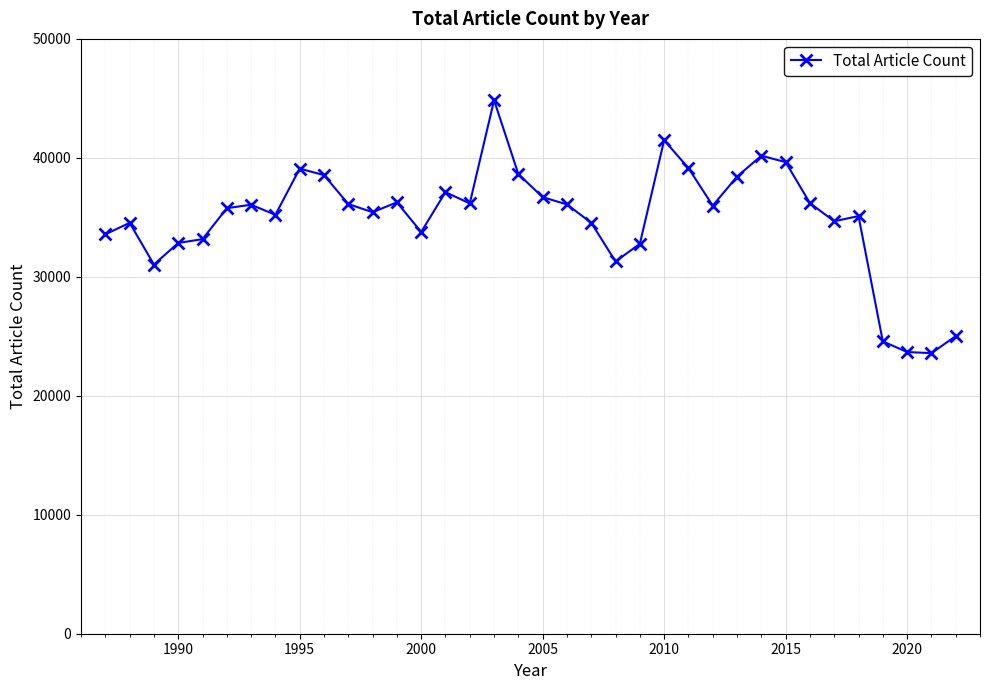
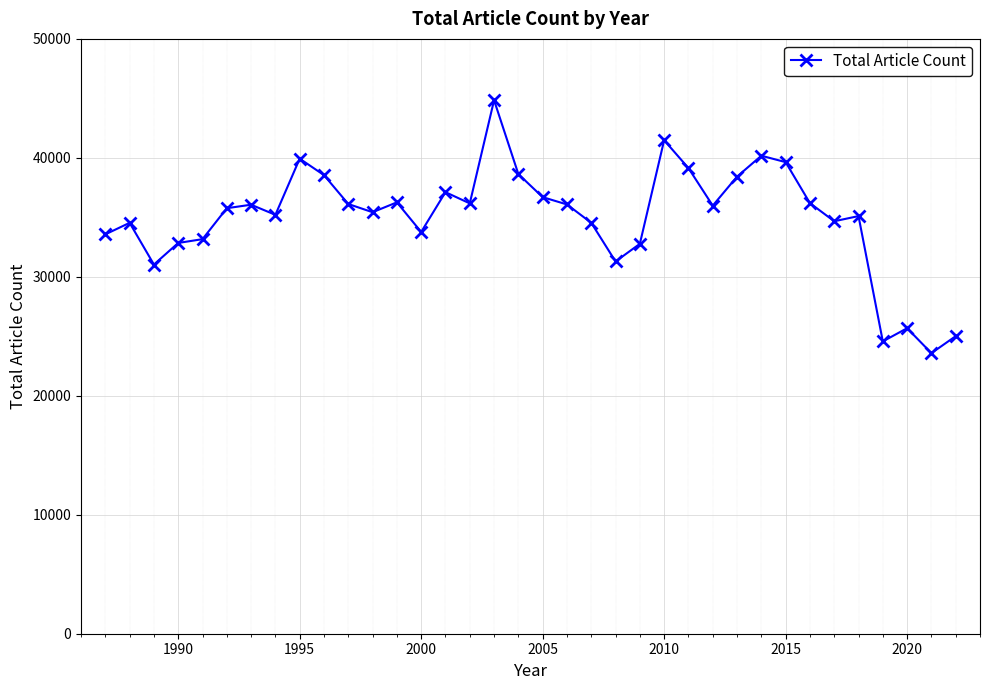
1995: 39100 -> 39900
2020: 23700 -> 25700
